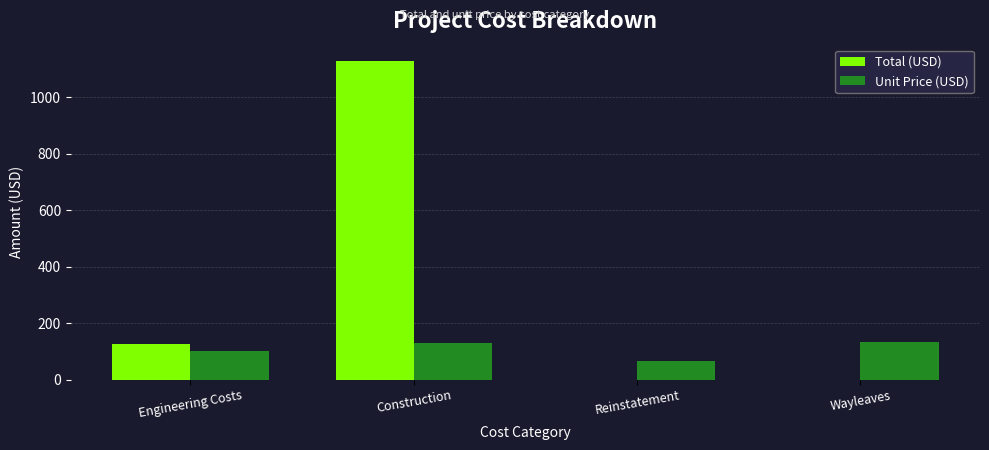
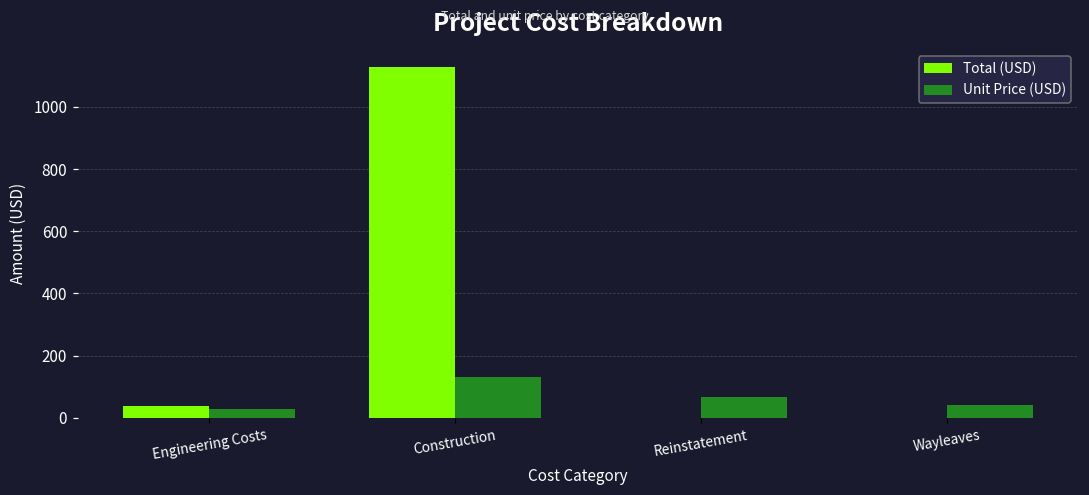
Total (USD), Engineering Costs: 130 -> 40
Unit Price (USD), Engineering Costs: 100 -> 30
Unit Price (USD), Wayleaves: 130 -> 40
